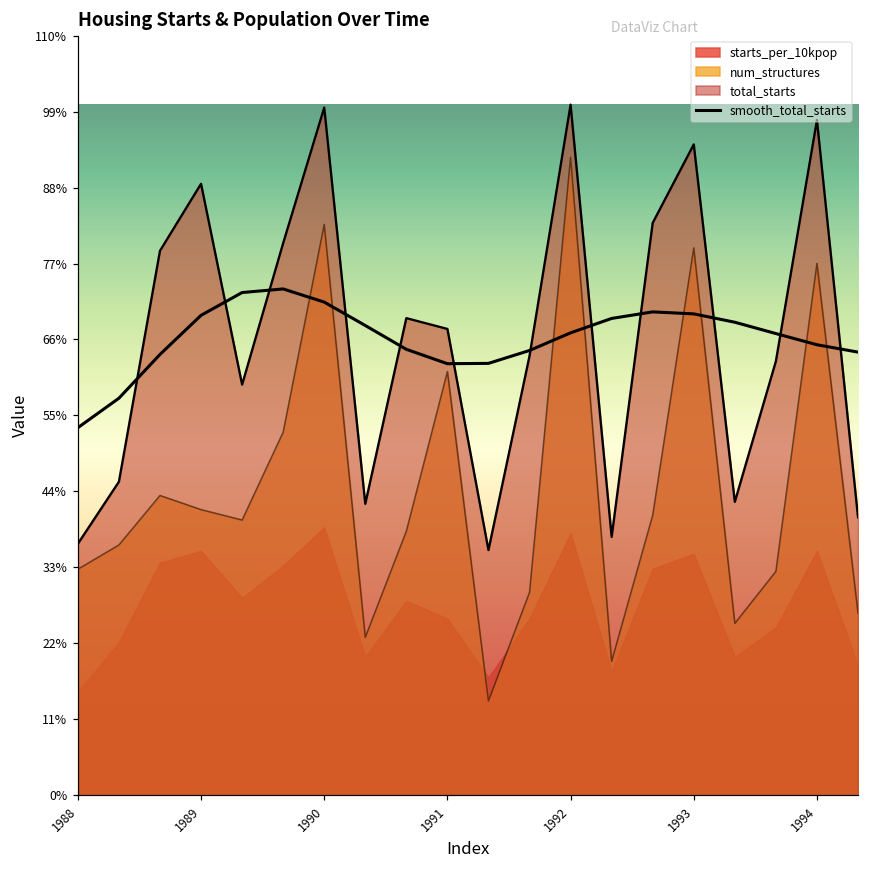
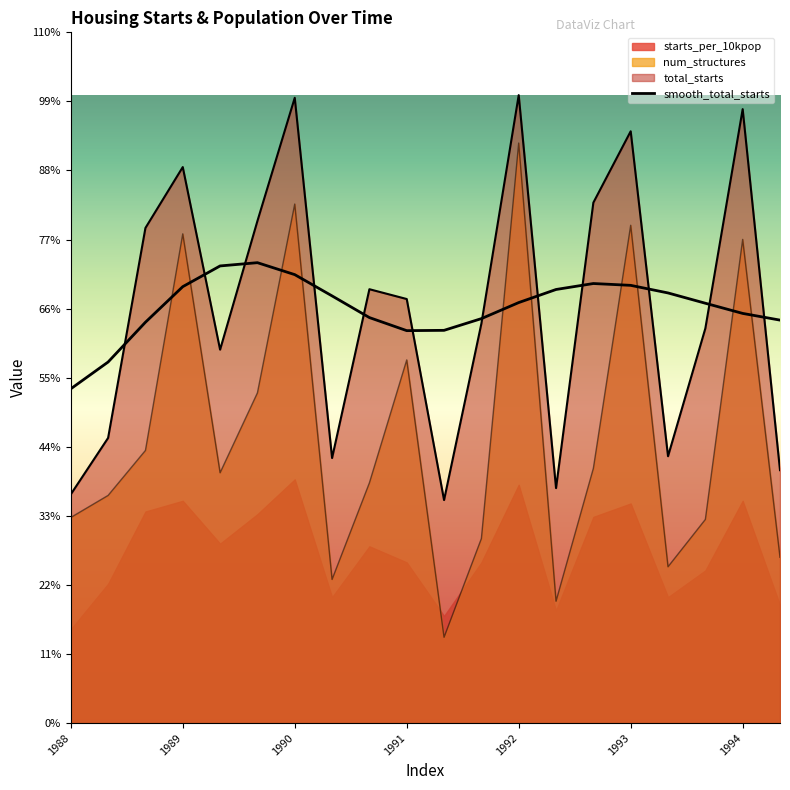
num_structures, 1989: 41% -> 78%
num_structures, 1991: 61% -> 58%
